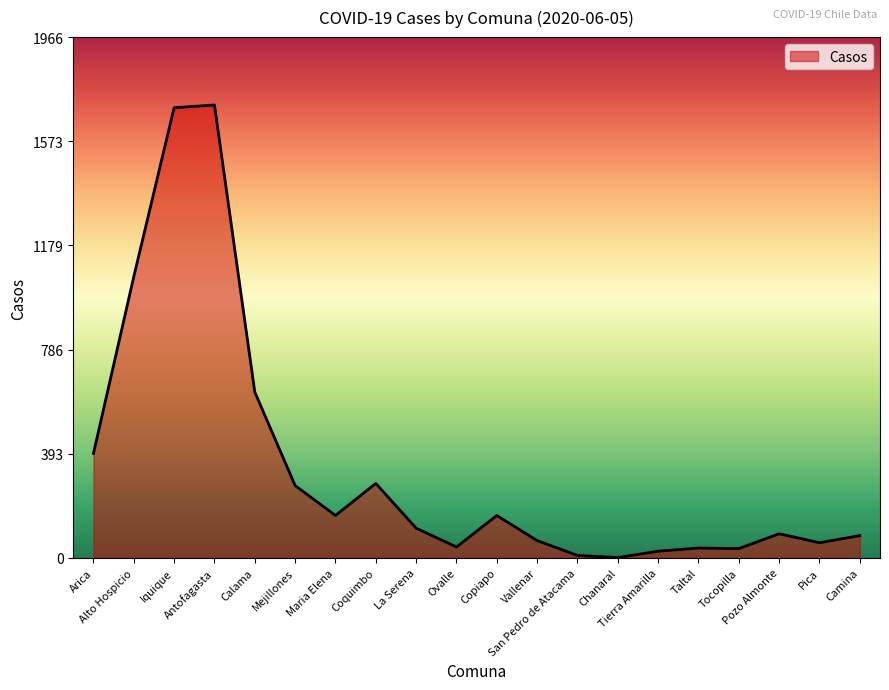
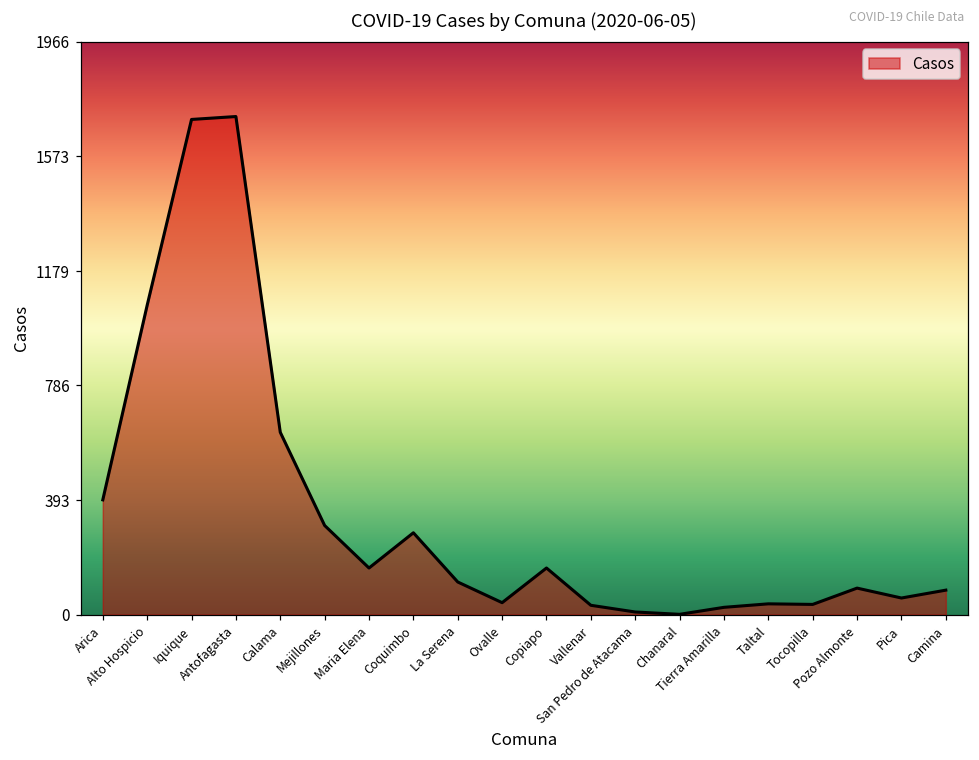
Mejillones: 270 -> 310
Vallenar: 70 -> 30
